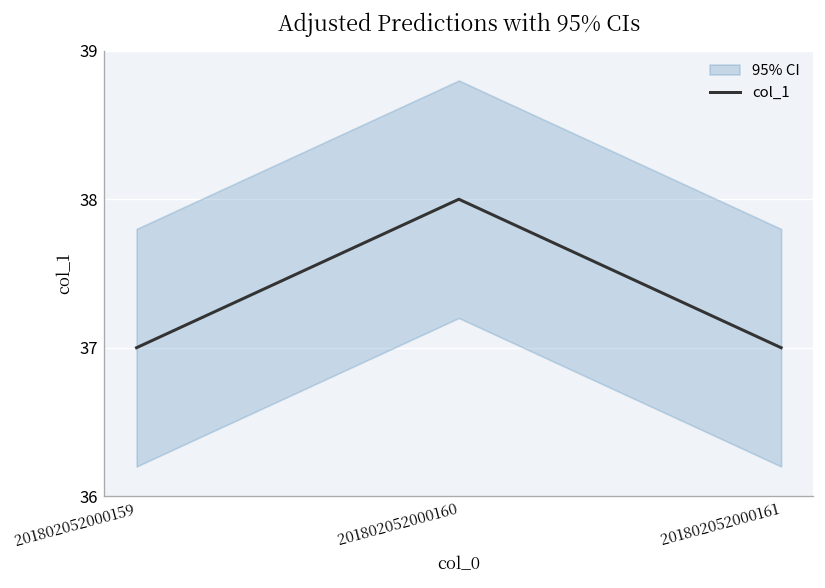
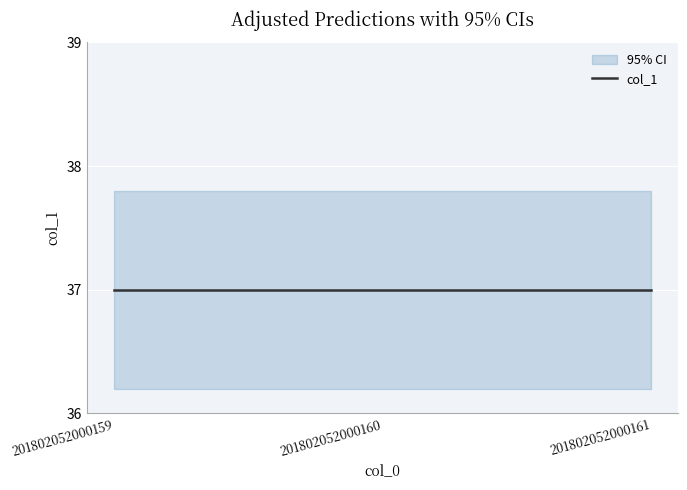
col_1, 201802052000160: 38 -> 37
